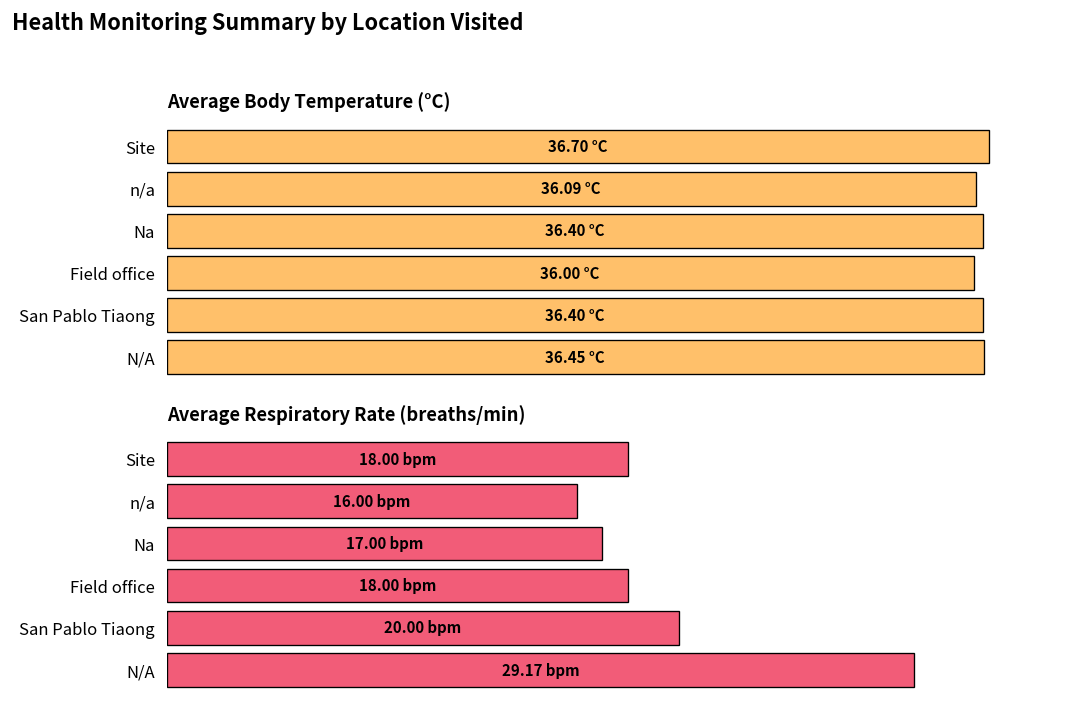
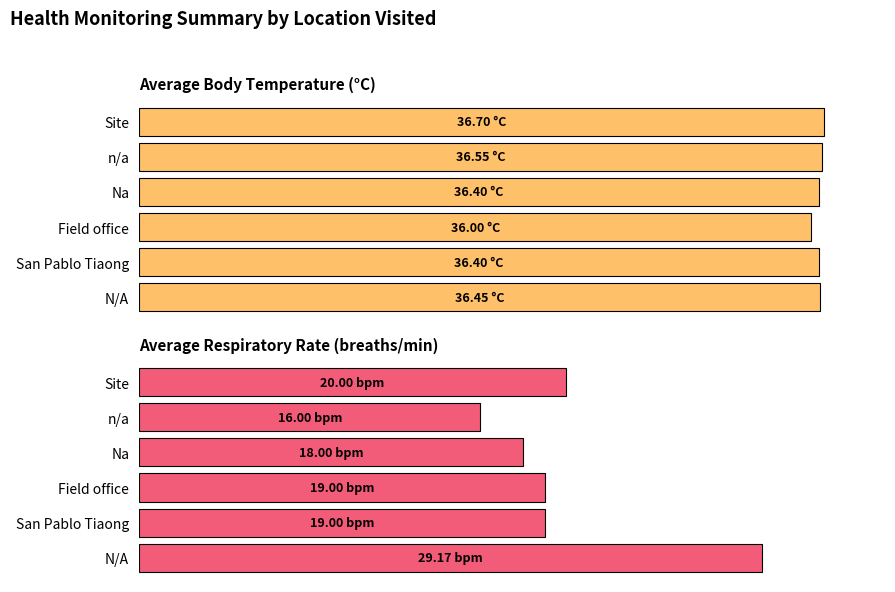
Average Body Temperature (°C), n/a: 36.09 -> 36.55
Average Respiratory Rate (breaths/min), Site: 18.00 -> 20.00
Average Respiratory Rate (breaths/min), Na: 17.00 -> 18.00
Average Respiratory Rate (breaths/min), Field office: 18.00 -> 19.00
Average Respiratory Rate (breaths/min), San Pablo Tiaong: 20.00 -> 19.00
